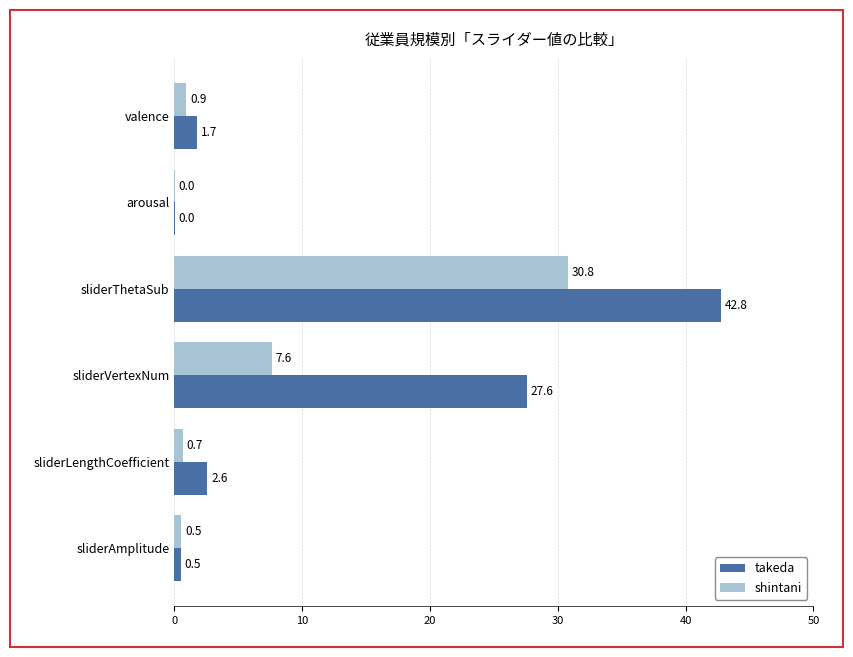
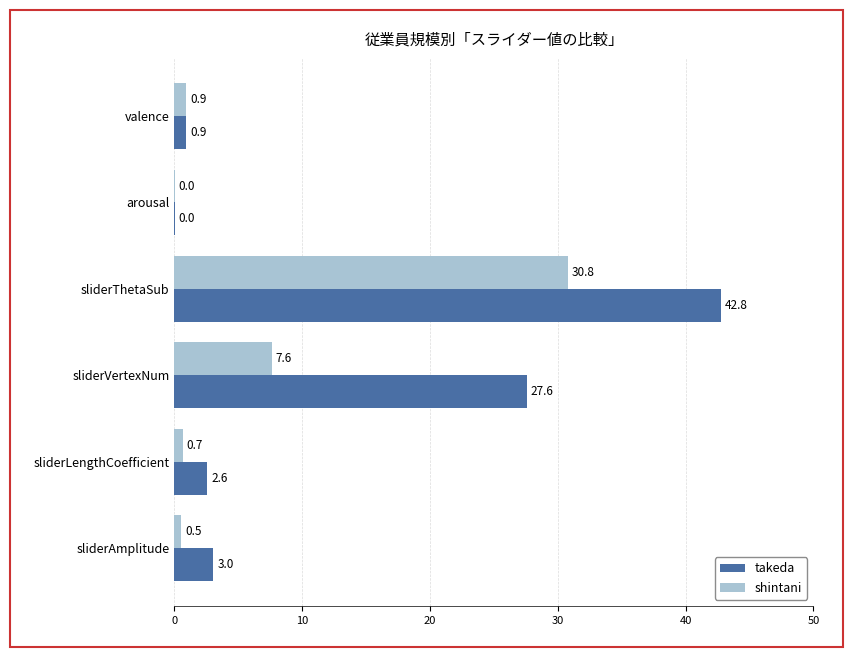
takeda, valence: 1.7 -> 0.9
takeda, sliderAmplitude: 0.5 -> 3.0
